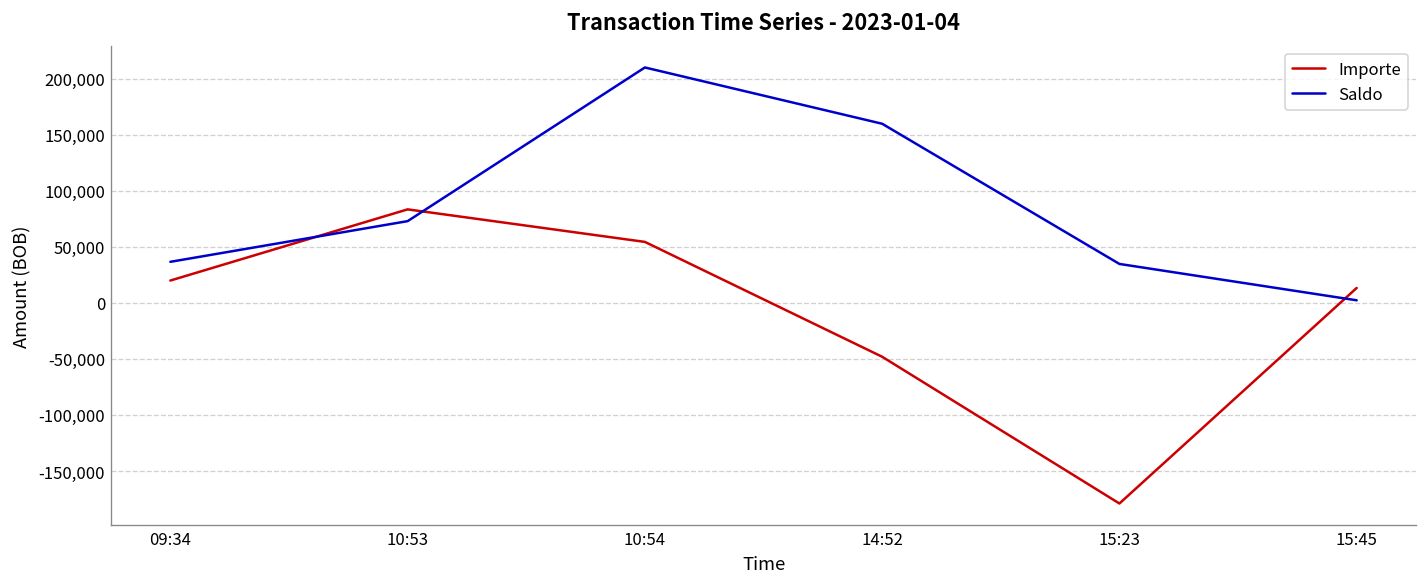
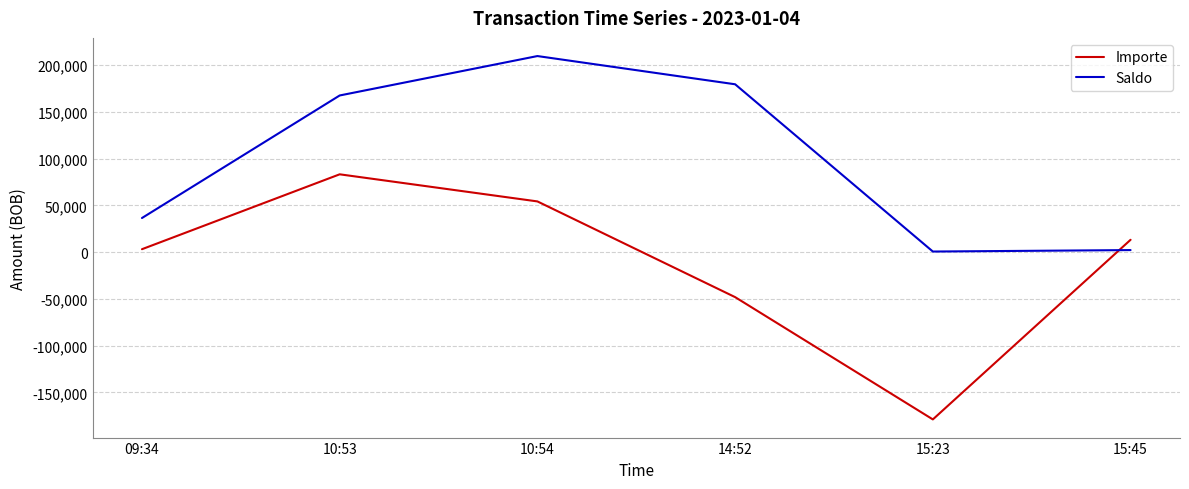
Importe, 09:34: 20,000 -> 0
Saldo, 10:53: 70,000 -> 170,000
Saldo, 14:52: 160,000 -> 180,000
Saldo, 15:23: 30,000 -> 0
